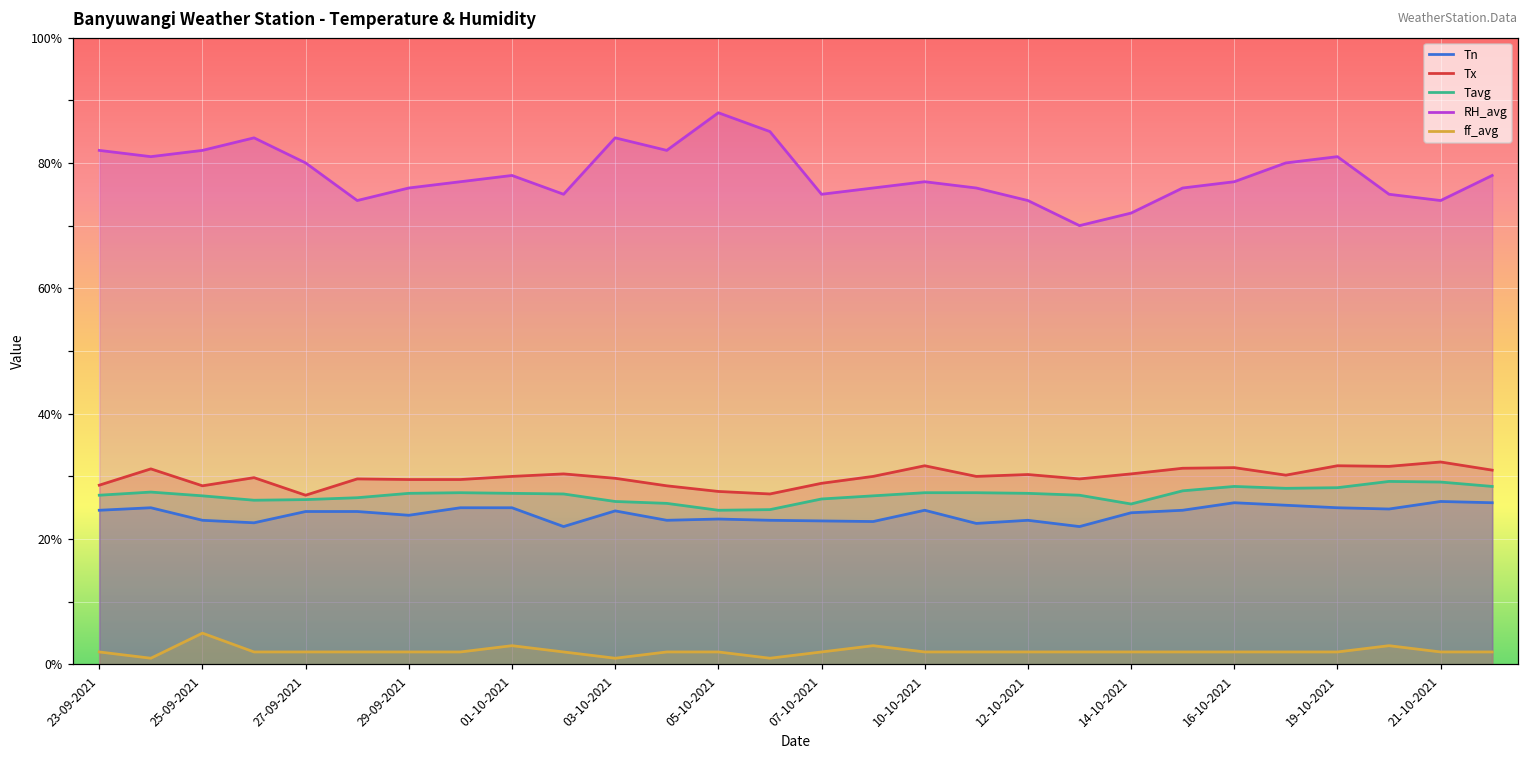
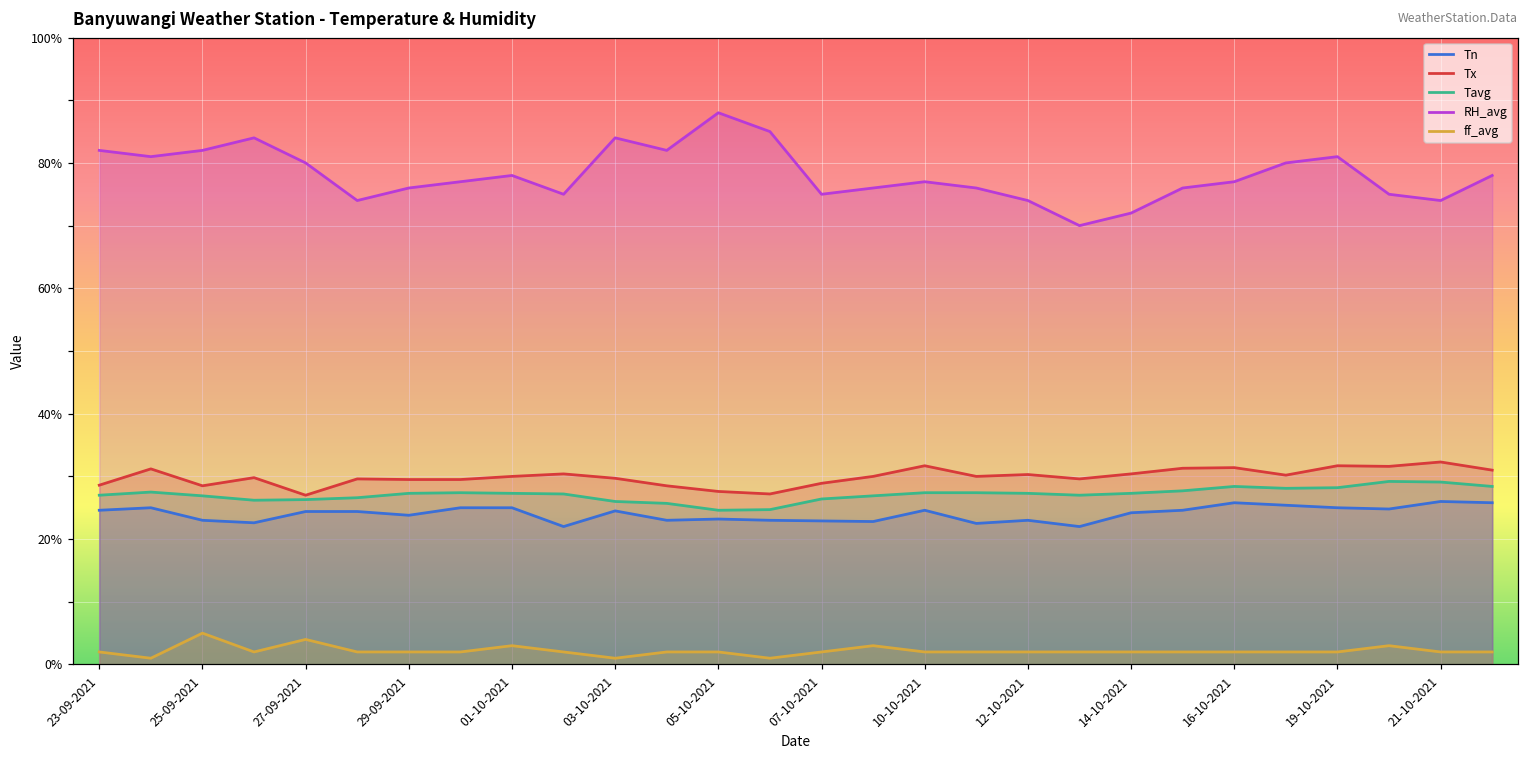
ff_avg, 27-09-2021: 2% -> 4%
Tavg, 14-10-2021: 26% -> 27%
